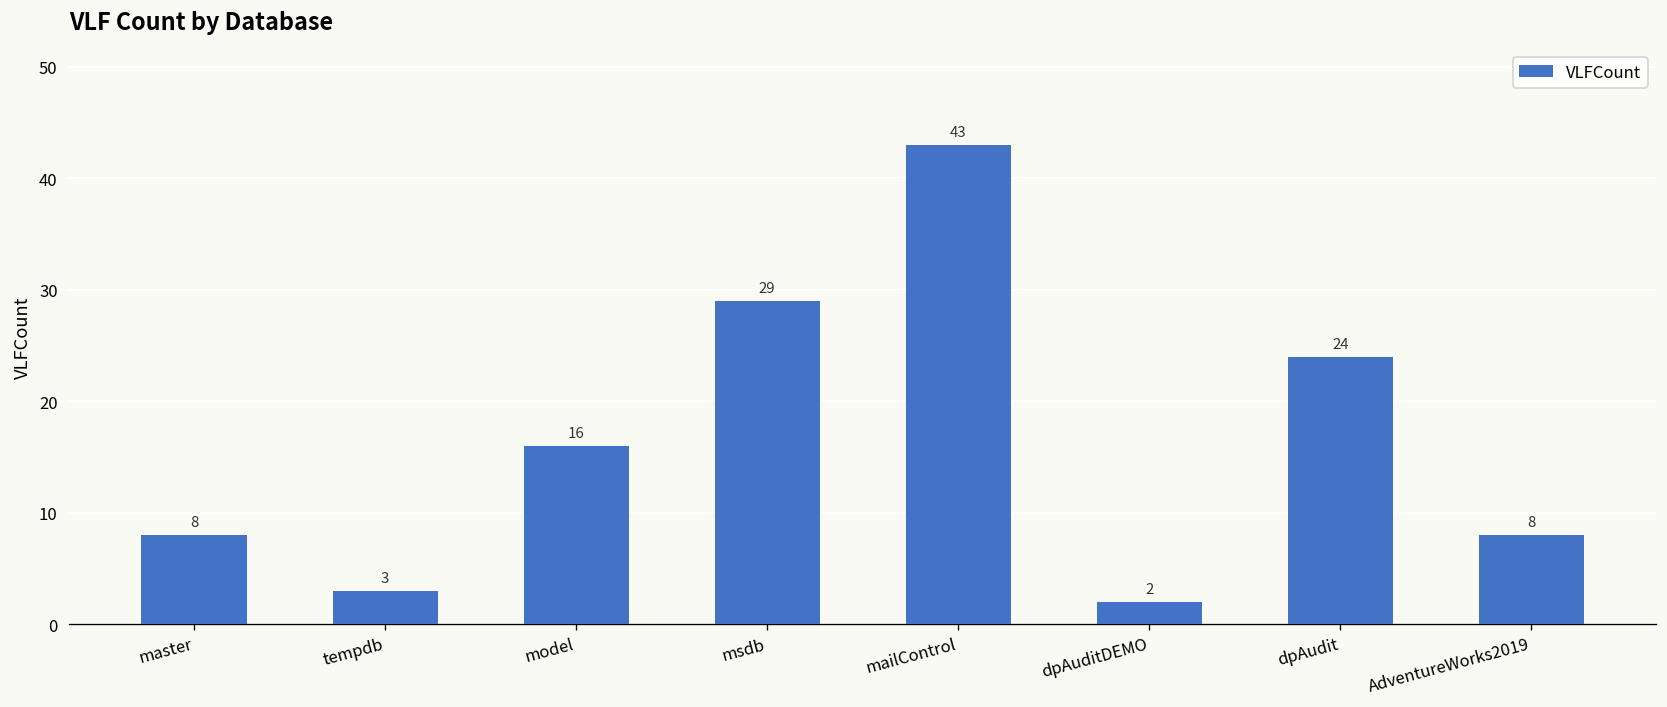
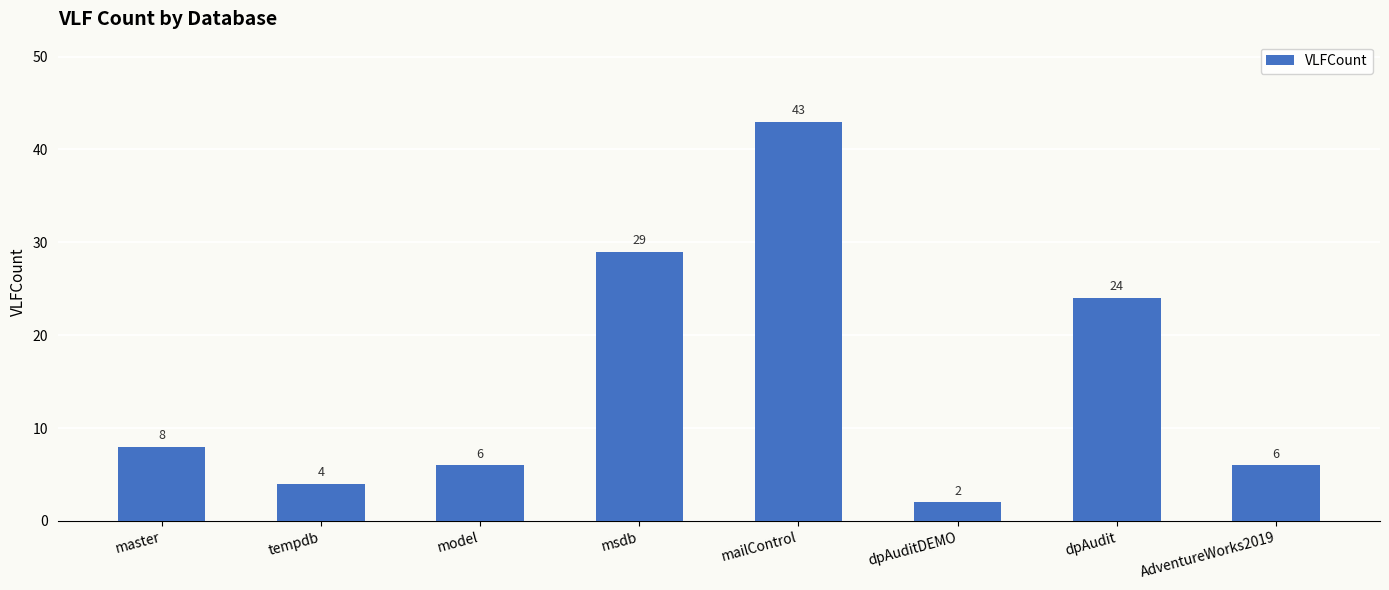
tempdb: 3 -> 4
model: 16 -> 6
AdventureWorks2019: 8 -> 6
